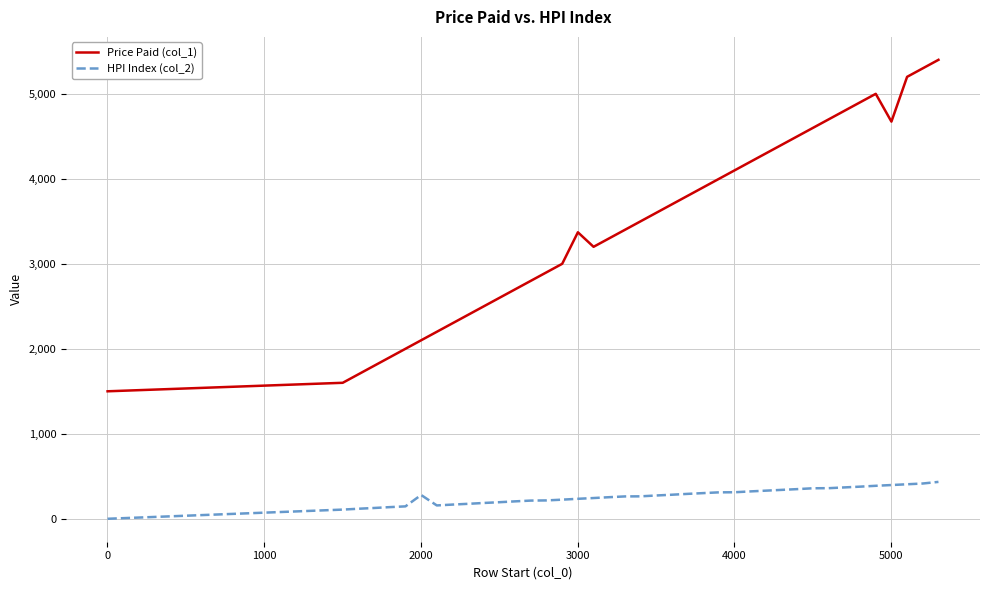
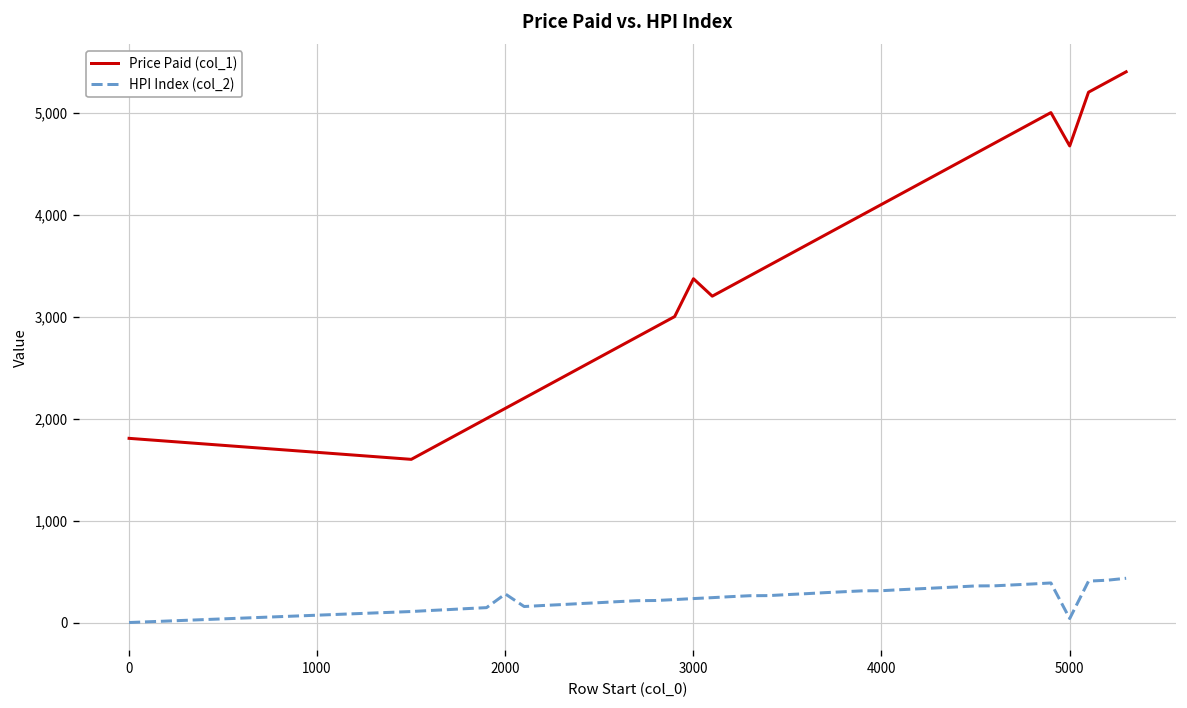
Price Paid (col_1), 0: 1,500 -> 1,800
HPI Index (col_2), 5000: 400 -> 0
